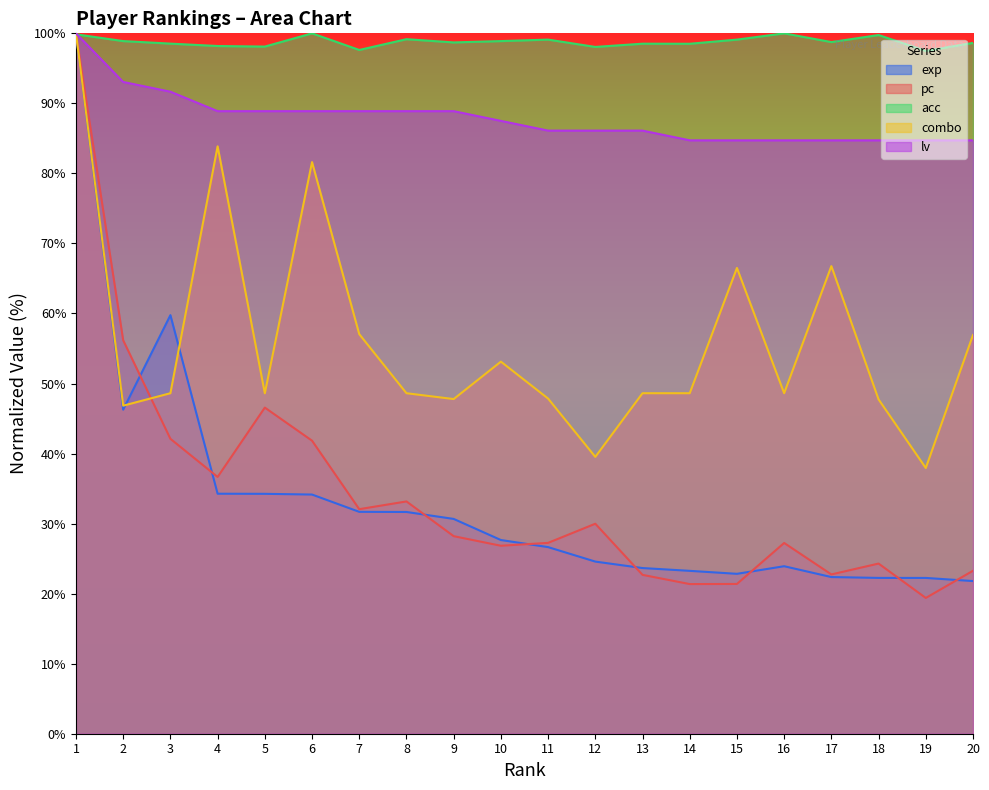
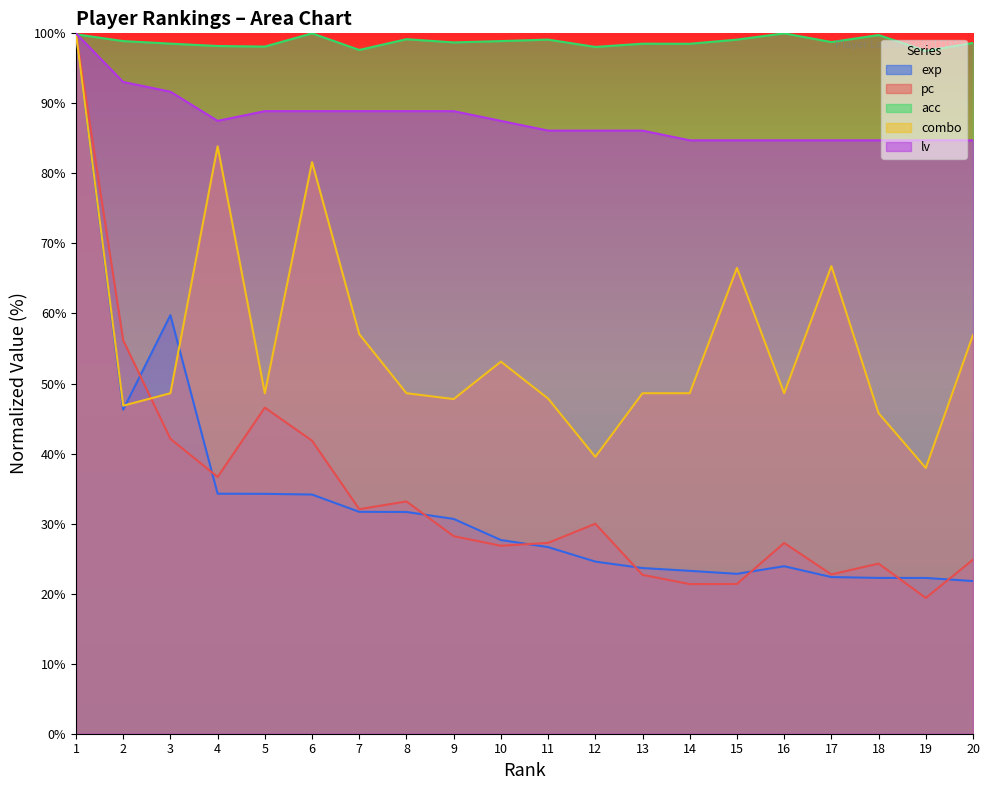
lv, 4: 89% -> 88%
combo, 18: 48% -> 46%
pc, 20: 23% -> 25%
